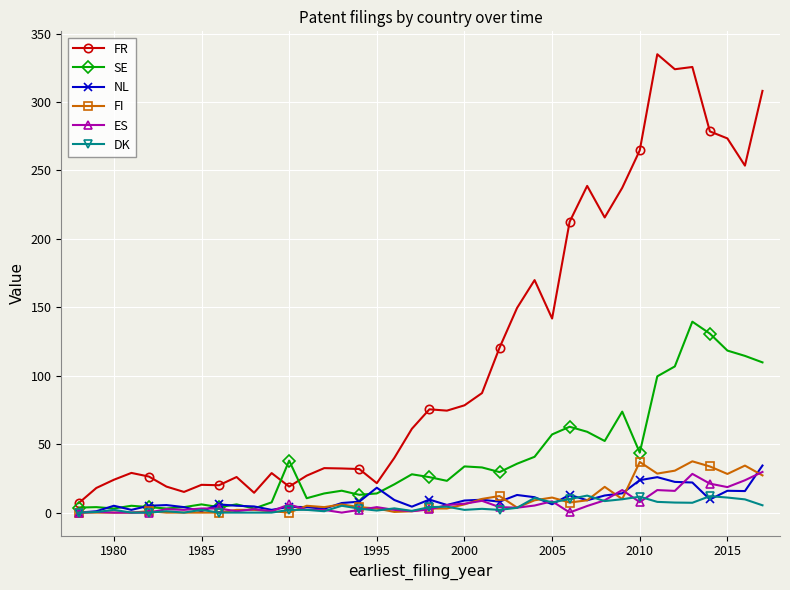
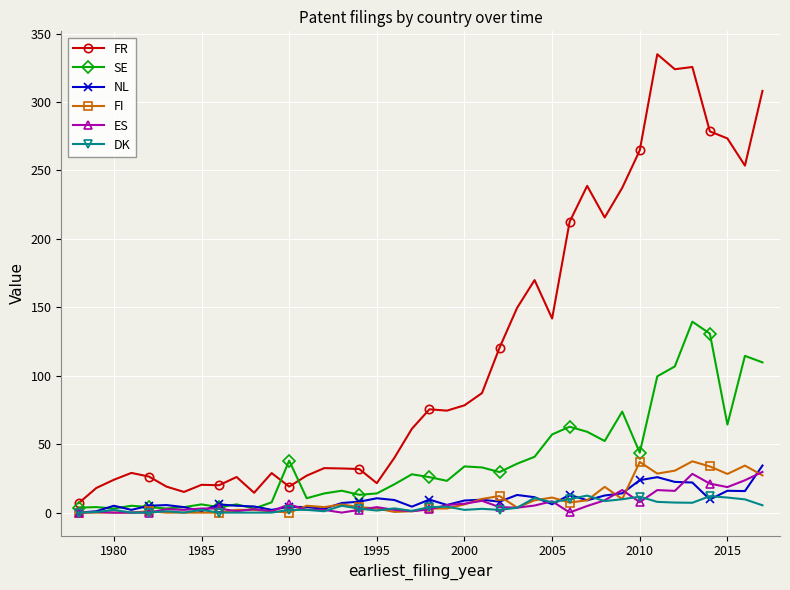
NL, 1995: 18 -> 10
SE, 2015: 118 -> 64
